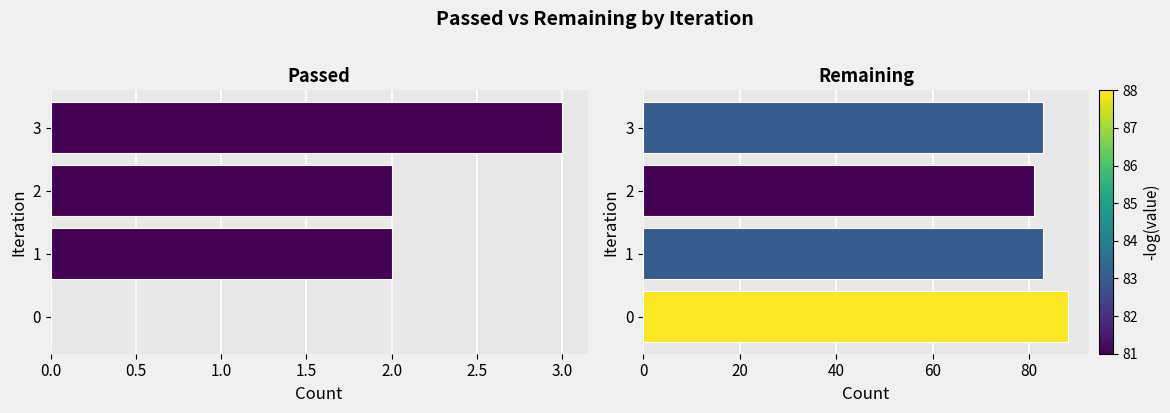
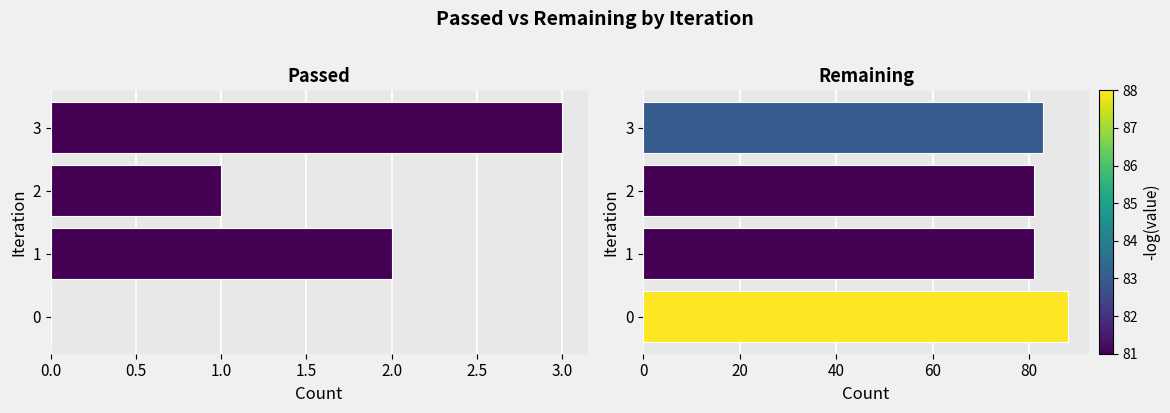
Passed, 2: 2 -> 1
Remaining, 1: 83 -> 81
